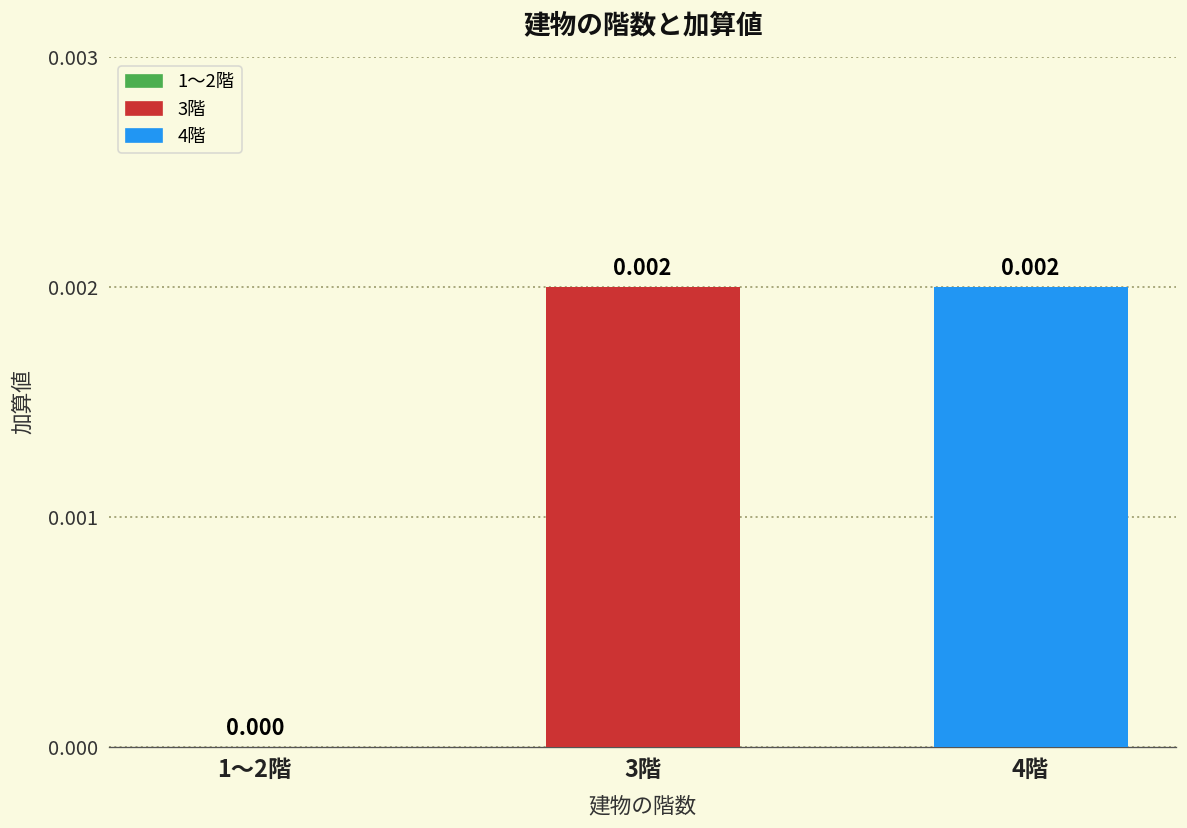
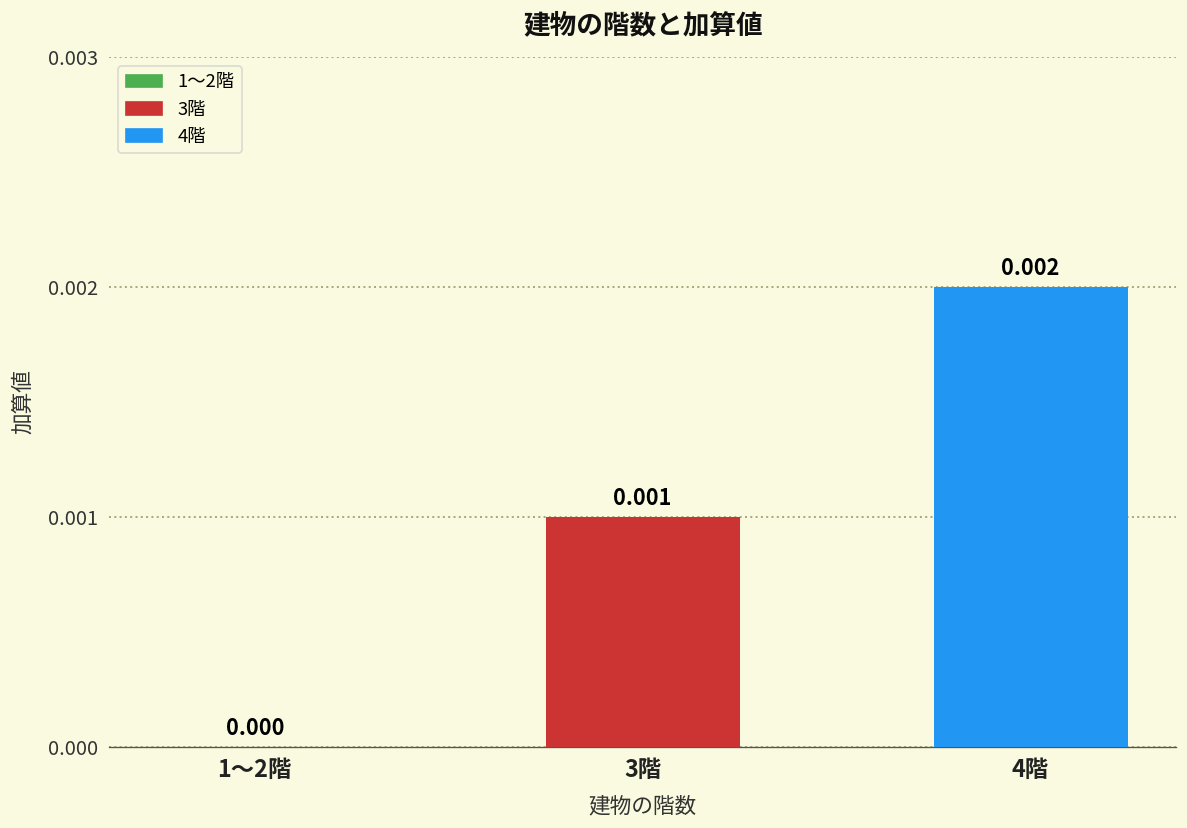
3階: 0.002 -> 0.001
